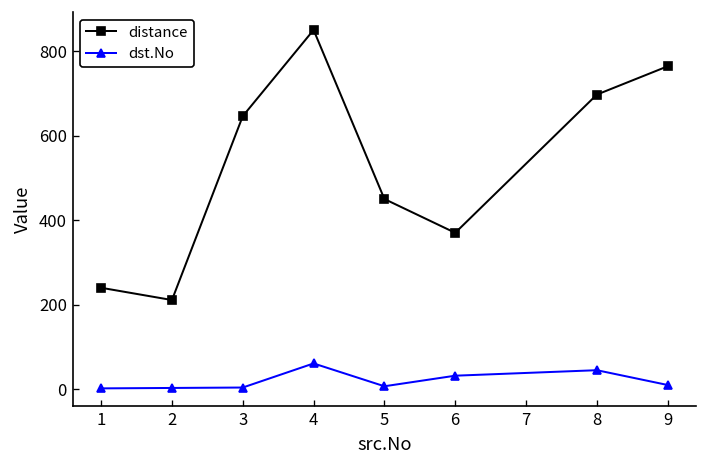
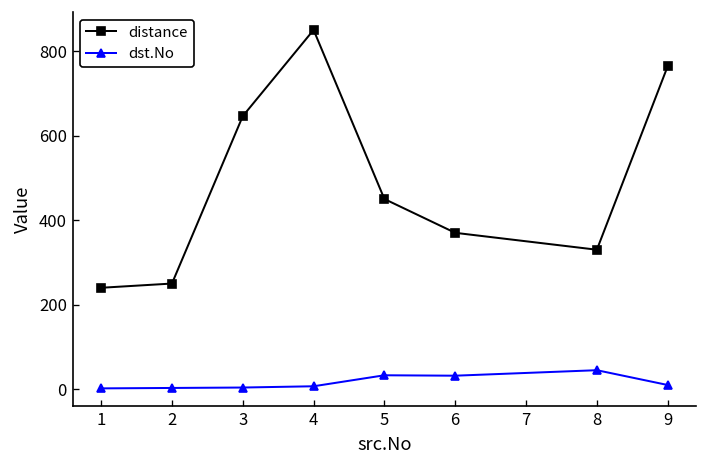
distance, 2: 210 -> 250
dst.No, 4: 60 -> 10
dst.No, 5: 10 -> 30
distance, 8: 700 -> 330
